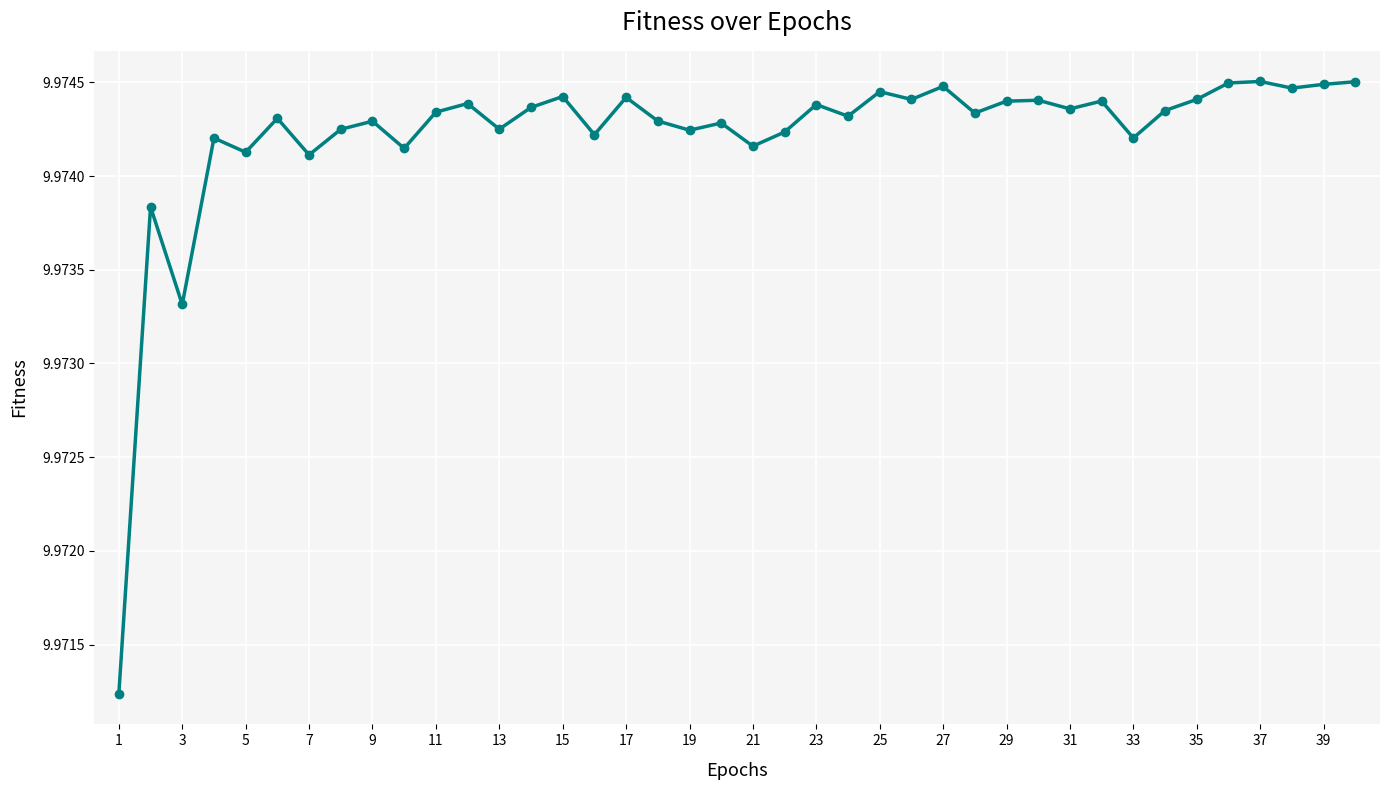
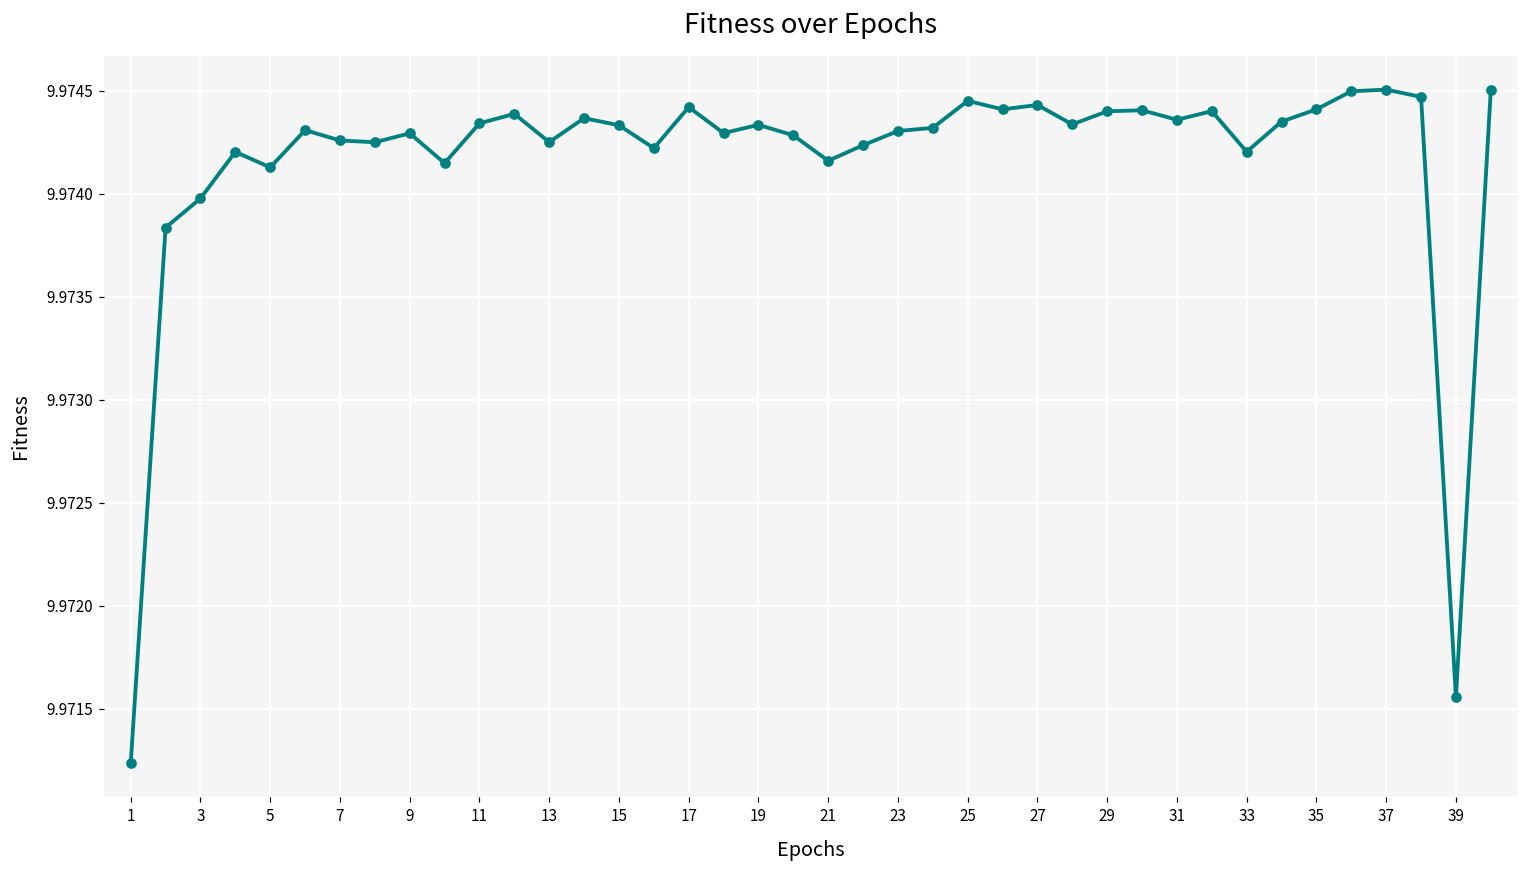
3: 9.97331 -> 9.97398
7: 9.97411 -> 9.97426
15: 9.97442 -> 9.97433
19: 9.97424 -> 9.97433
23: 9.97438 -> 9.97430
27: 9.97448 -> 9.97443
39: 9.97449 -> 9.97156
